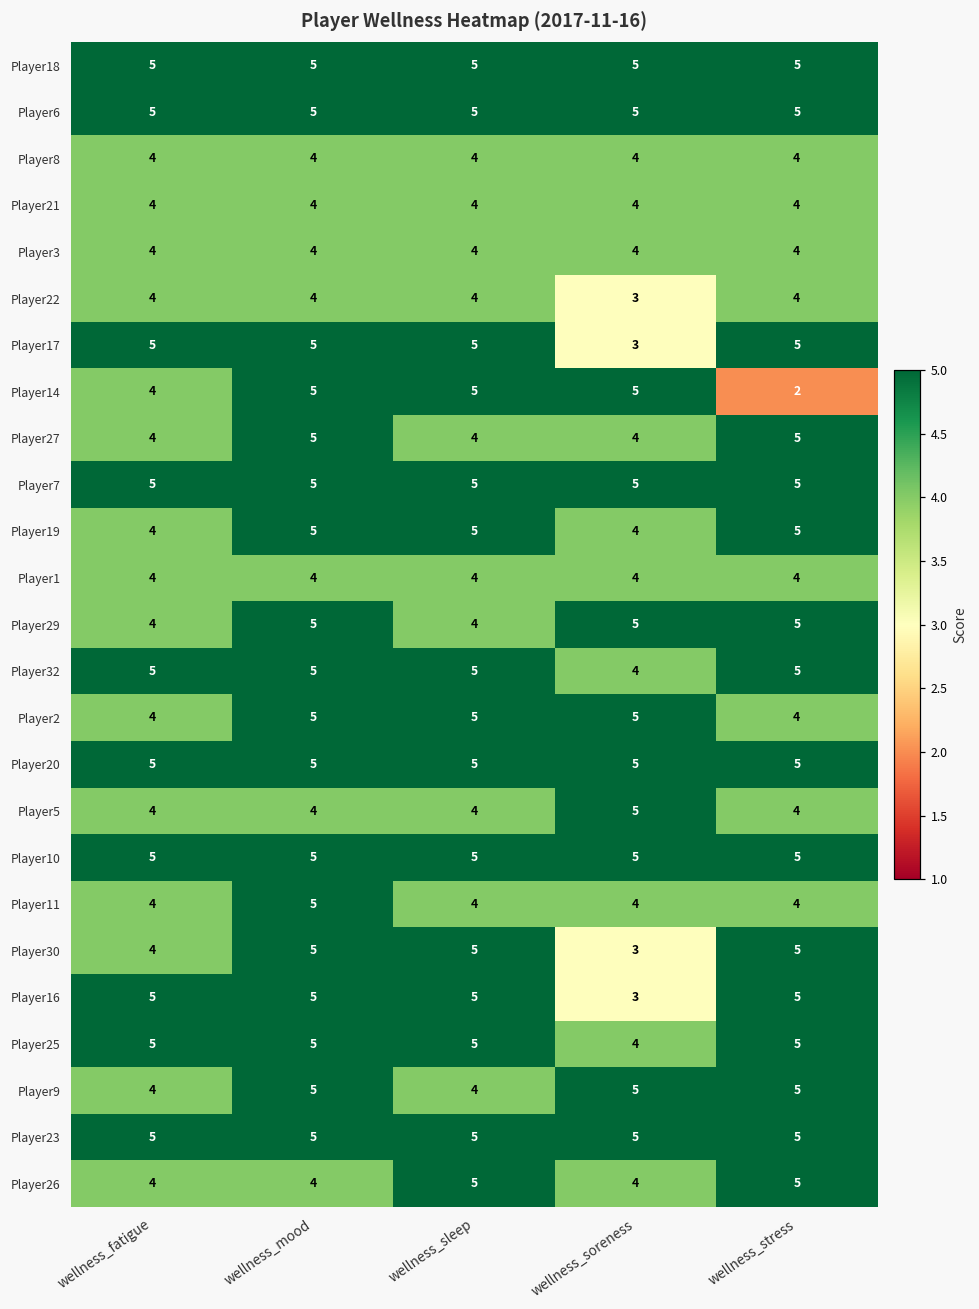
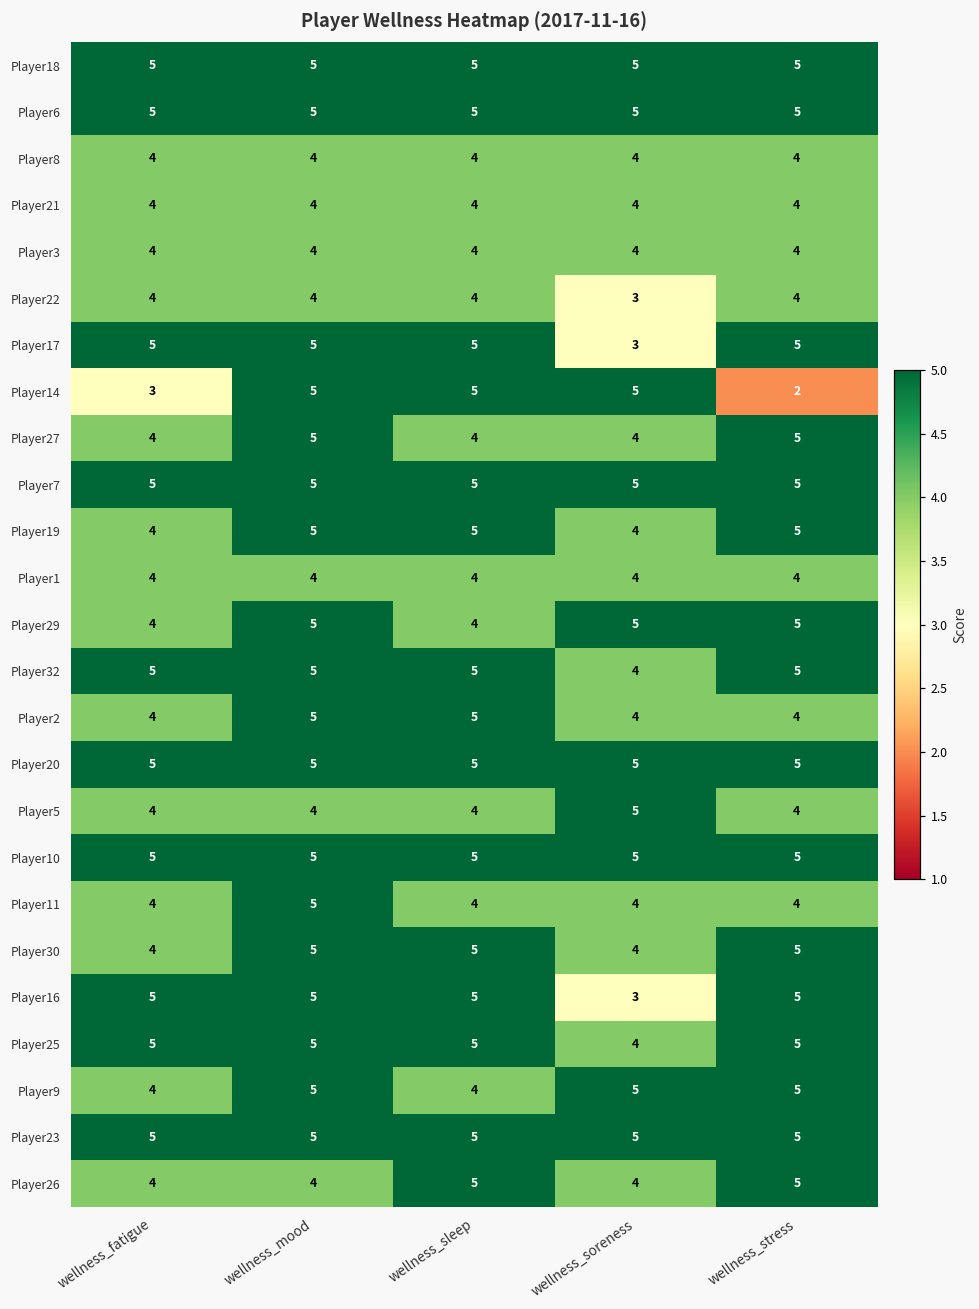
Player14, wellness_fatigue: 4 -> 3
Player2, wellness_soreness: 5 -> 4
Player30, wellness_soreness: 3 -> 4
